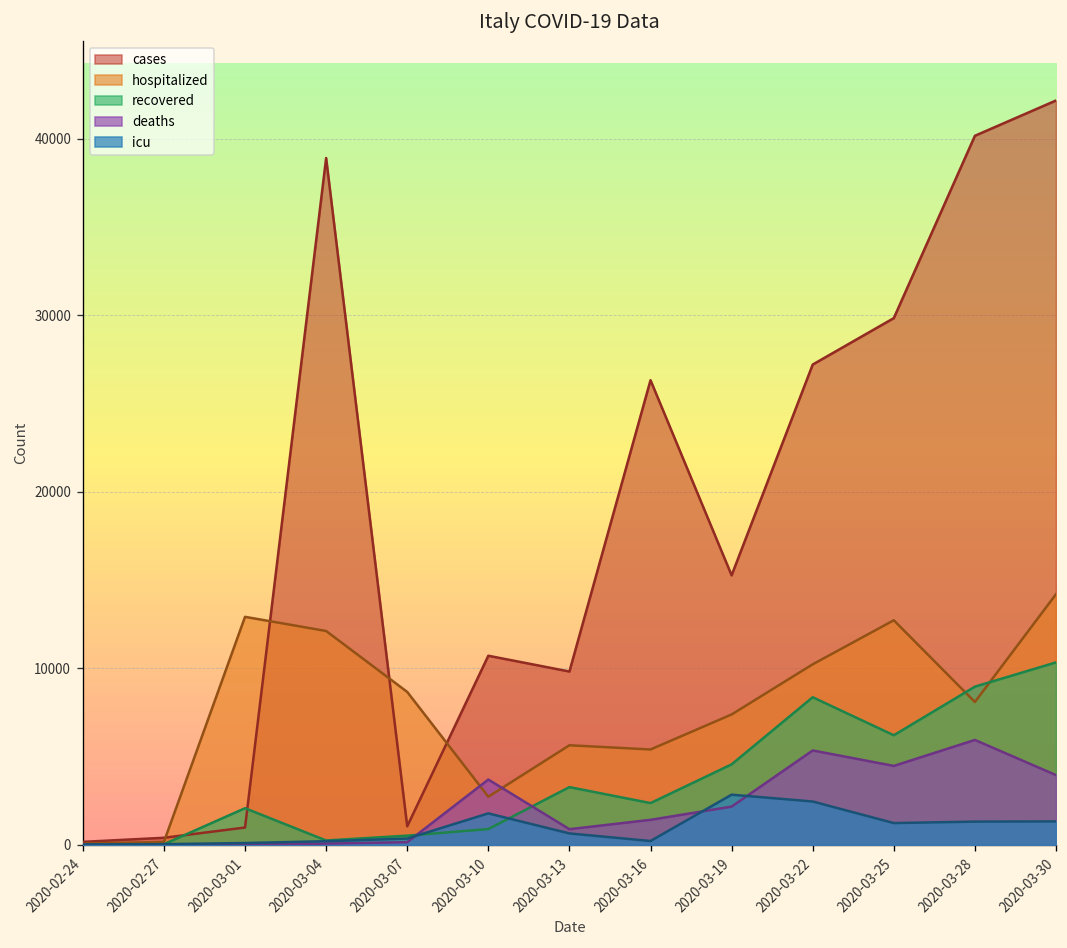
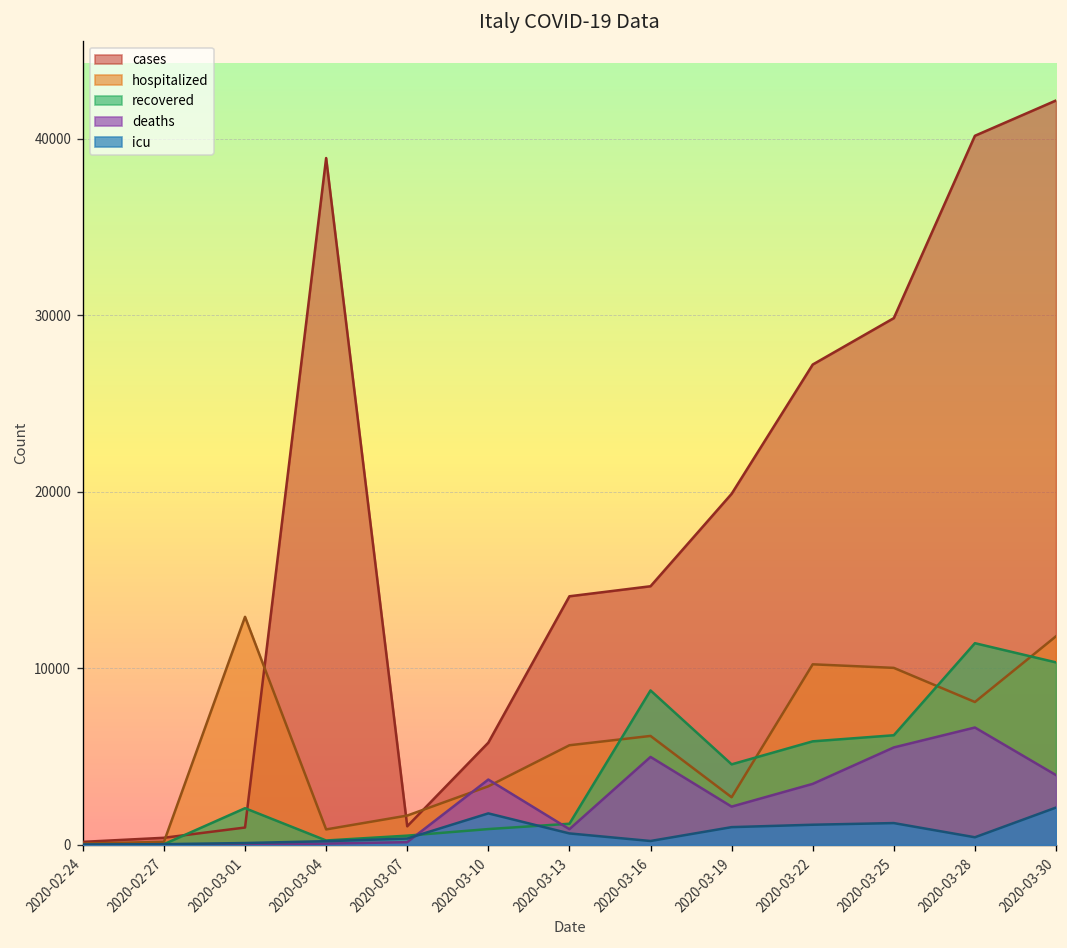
hospitalized, 2020-03-04: 12100 -> 900
hospitalized, 2020-03-07: 8700 -> 1700
cases, 2020-03-10: 10700 -> 5800
hospitalized, 2020-03-10: 2700 -> 3300
cases, 2020-03-13: 9800 -> 14100
recovered, 2020-03-13: 3300 -> 1200
cases, 2020-03-16: 26300 -> 14600
hospitalized, 2020-03-16: 5400 -> 6200
recovered, 2020-03-16: 2400 -> 8700
deaths, 2020-03-16: 1400 -> 5000
cases, 2020-03-19: 15300 -> 19900
hospitalized, 2020-03-19: 7400 -> 2700
icu, 2020-03-19: 2800 -> 1000
recovered, 2020-03-22: 8400 -> 5900
deaths, 2020-03-22: 5300 -> 3500
icu, 2020-03-22: 2500 -> 1100
hospitalized, 2020-03-25: 12700 -> 10000
deaths, 2020-03-25: 4500 -> 5500
recovered, 2020-03-28: 9000 -> 11400
deaths, 2020-03-28: 5900 -> 6600
icu, 2020-03-28: 1300 -> 400
hospitalized, 2020-03-30: 14200 -> 11800
icu, 2020-03-30: 1300 -> 2100
